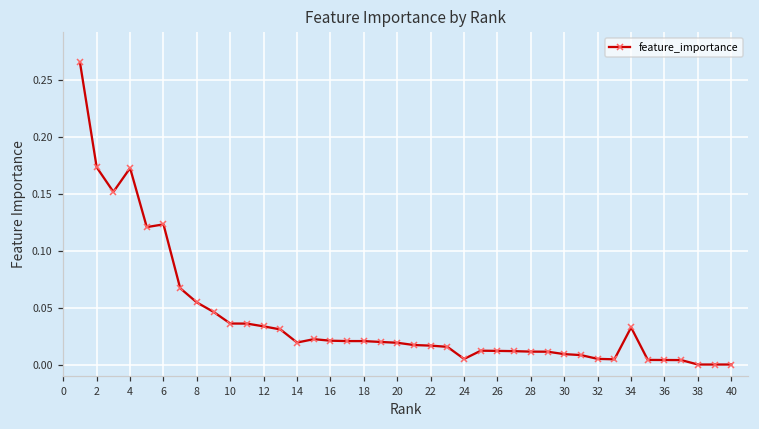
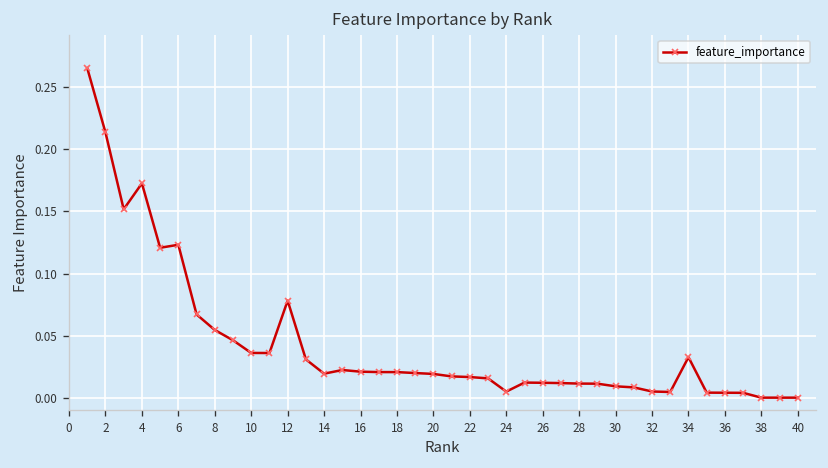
2: 0.173 -> 0.214
12: 0.034 -> 0.078
